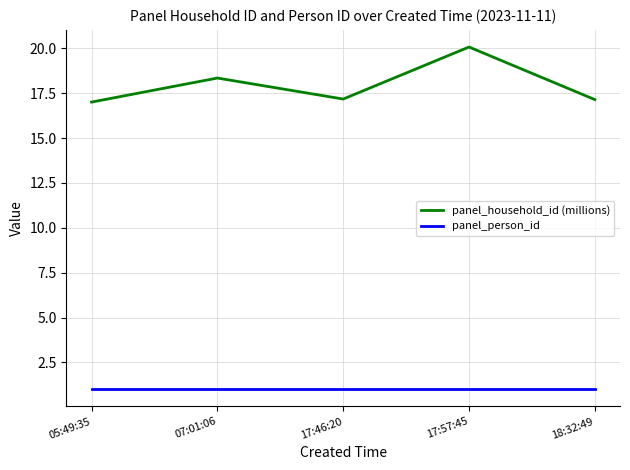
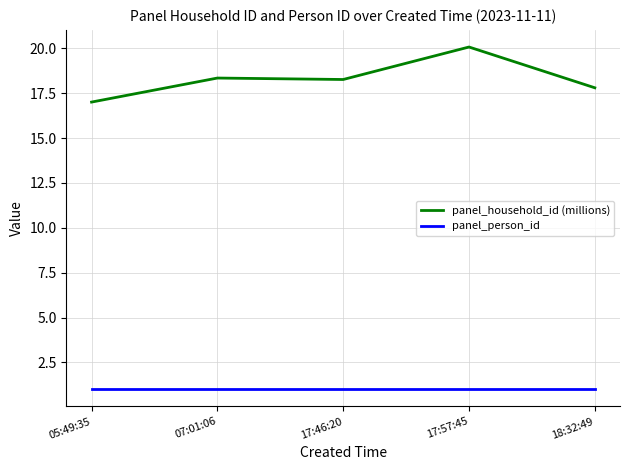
panel_household_id (millions), 17:46:20: 17.2 -> 18.3
panel_household_id (millions), 18:32:49: 17.1 -> 17.8
